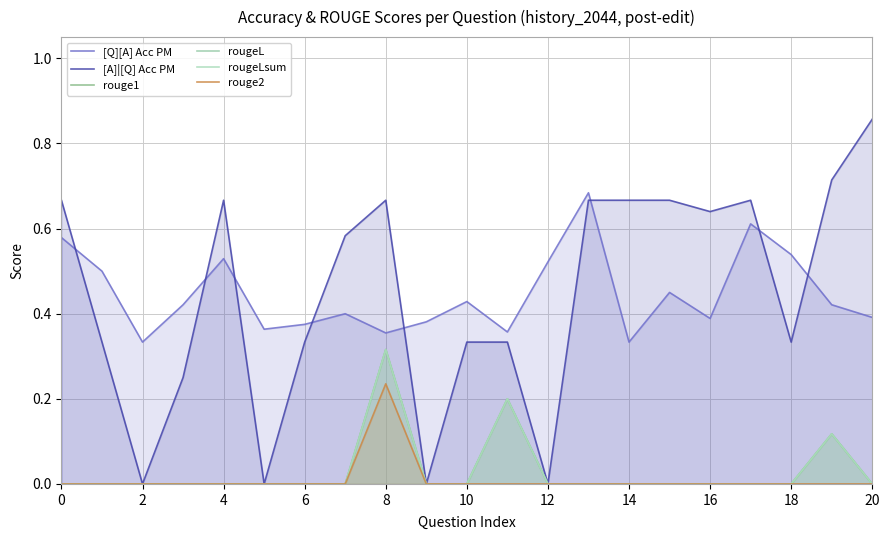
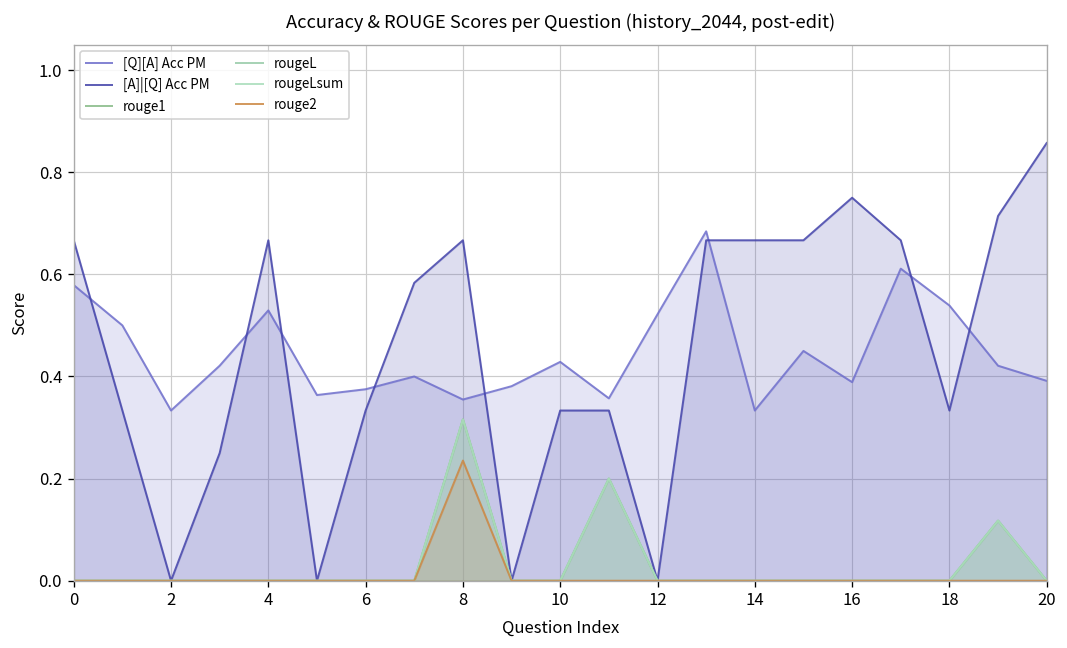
[A]|[Q] Acc PM, 16: 0.64 -> 0.75
